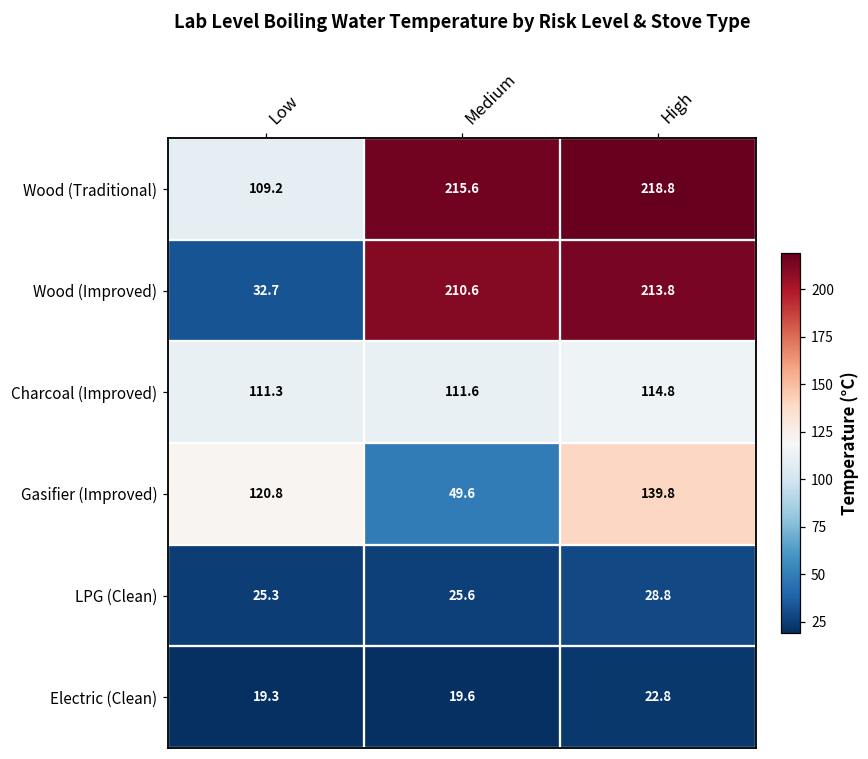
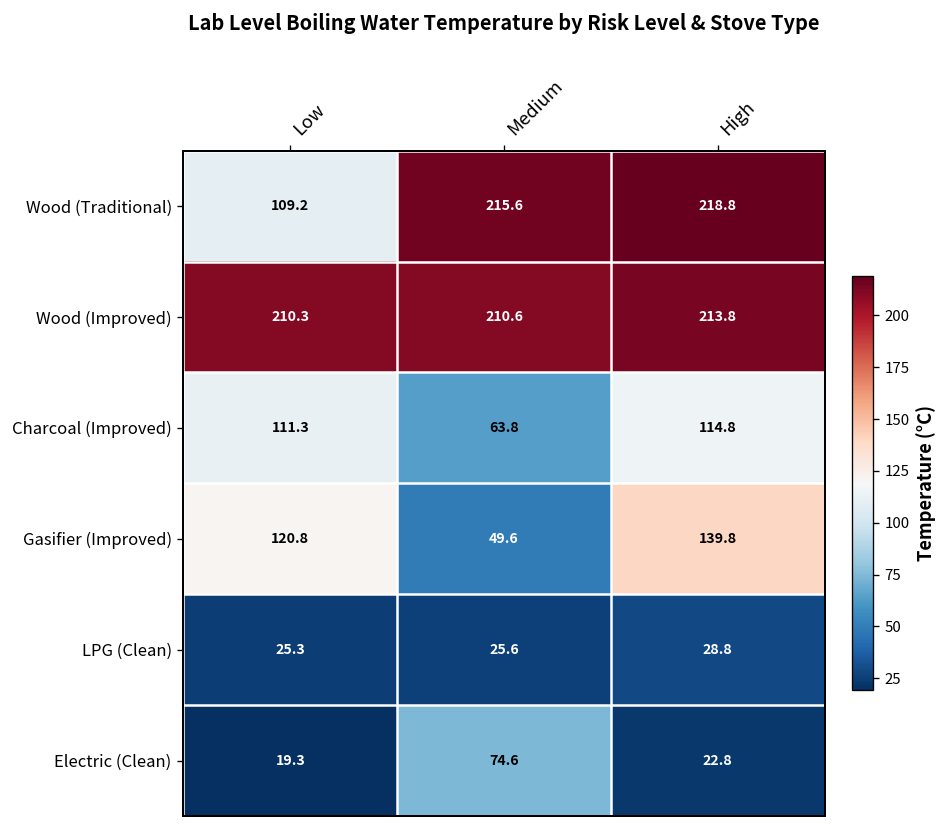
Wood (Improved), Low: 32.7 -> 210.3
Charcoal (Improved), Medium: 111.6 -> 63.8
Electric (Clean), Medium: 19.6 -> 74.6
